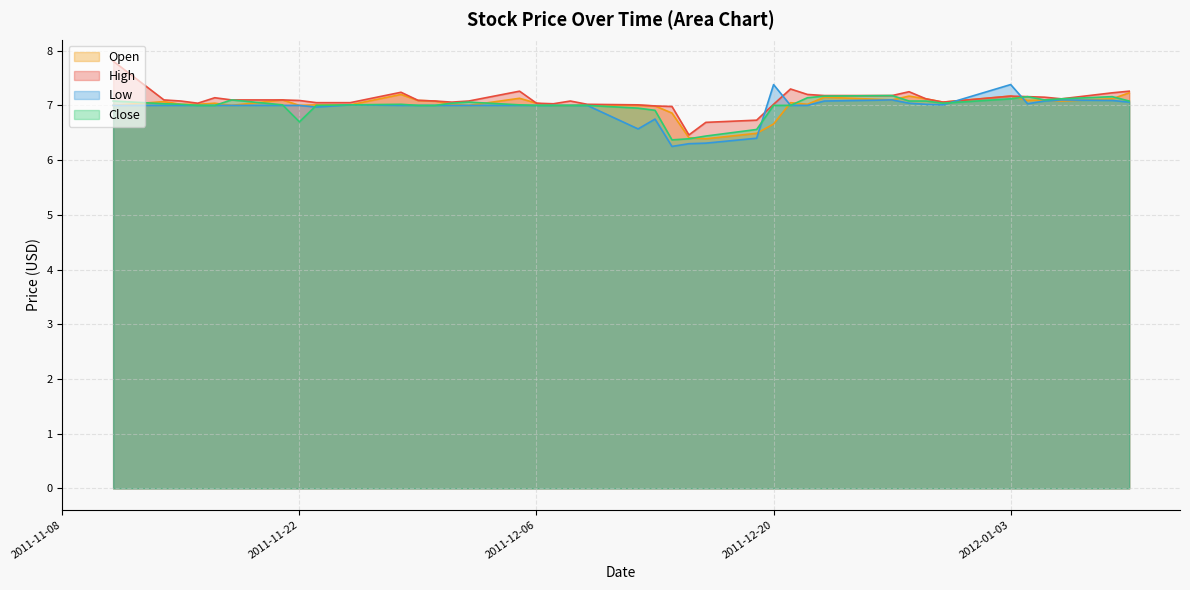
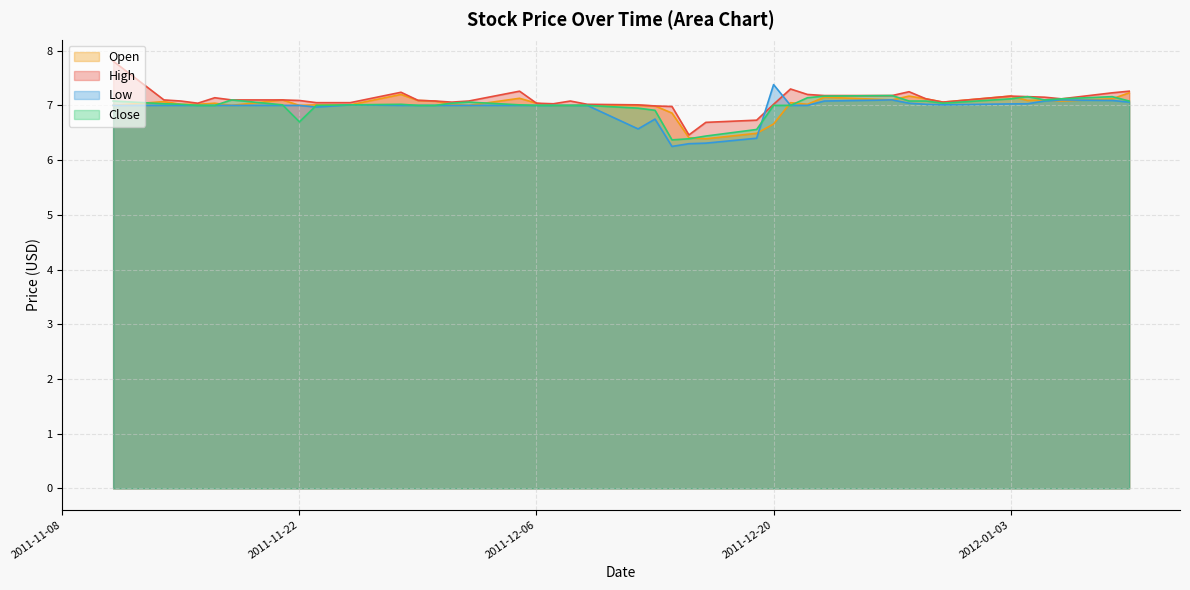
Low, 2012-01-03: 7.4 -> 7.0
